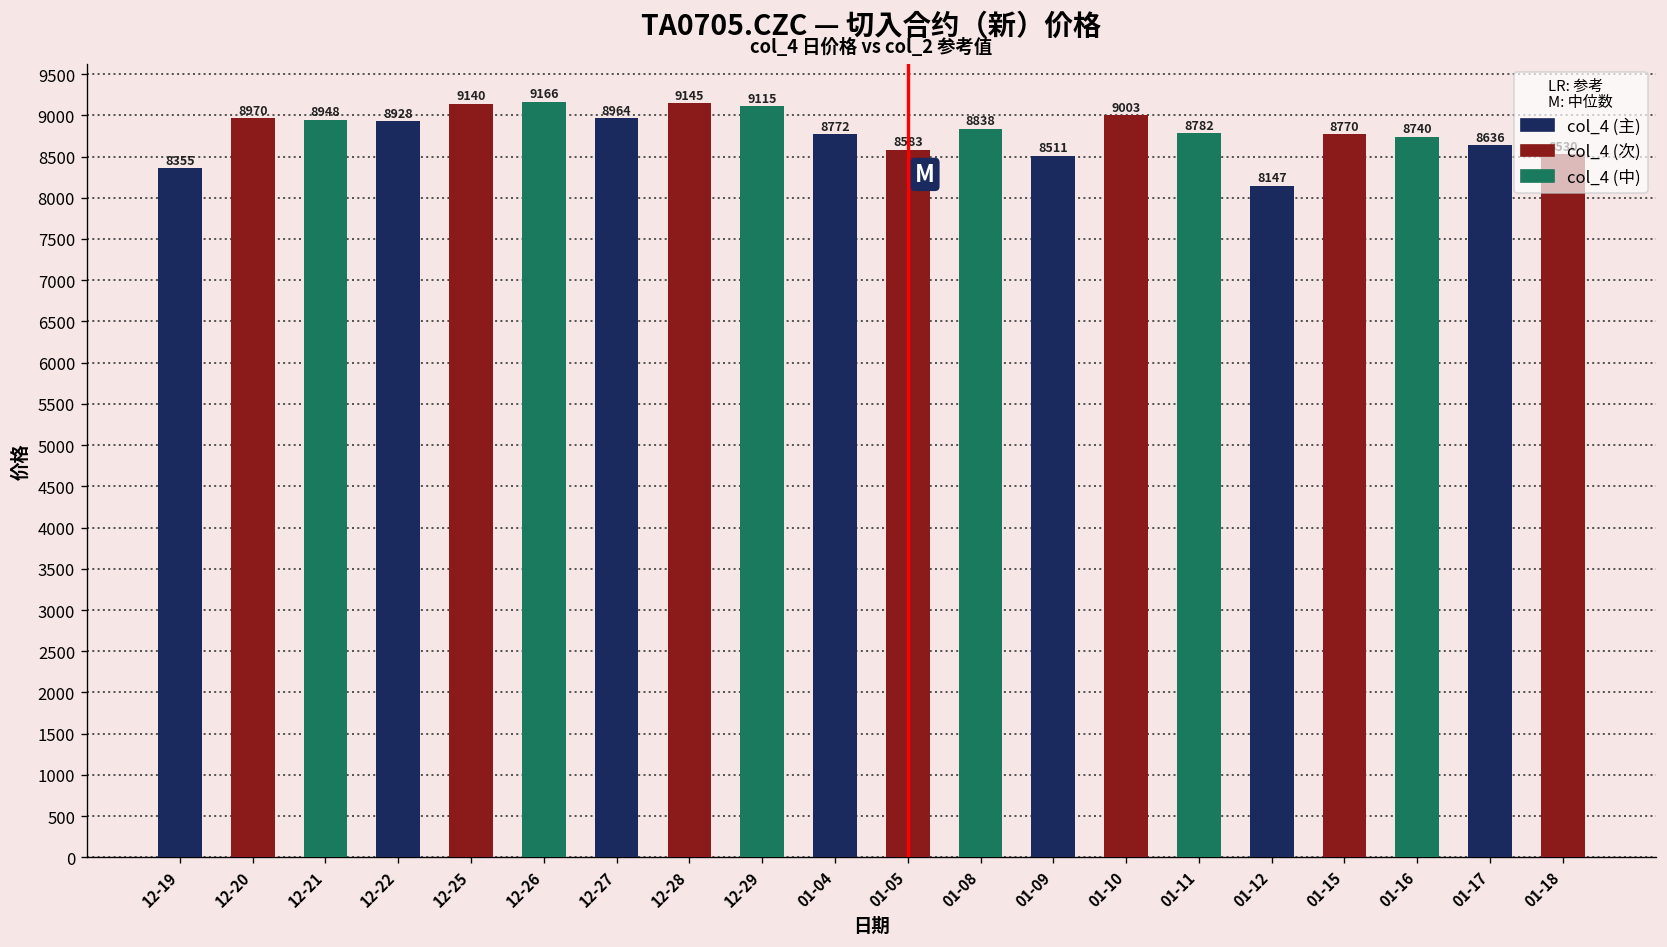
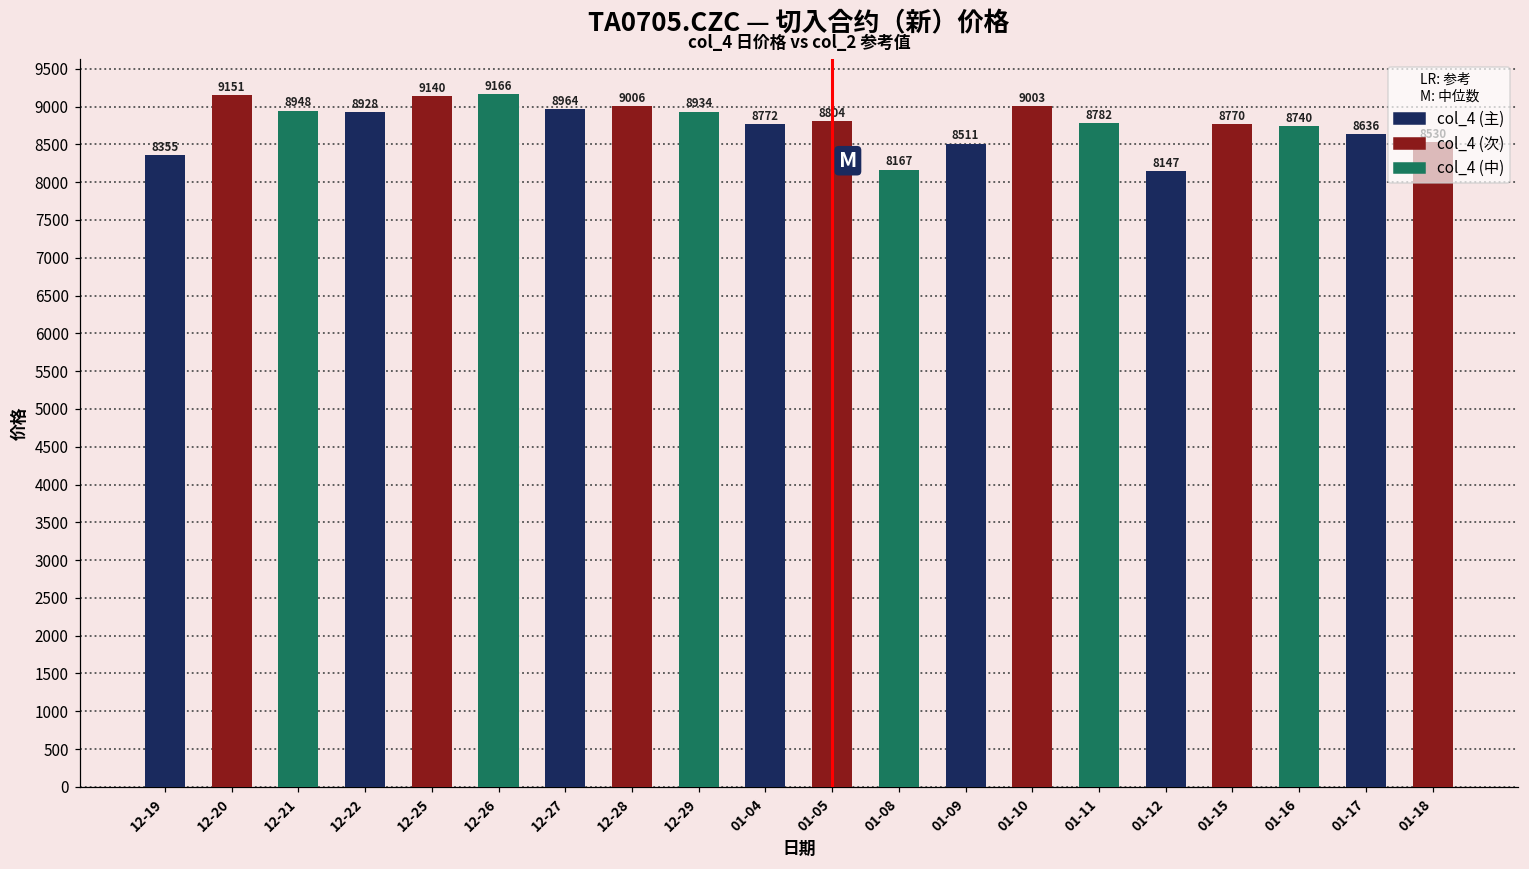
12-20: 8970 -> 9151
12-28: 9145 -> 9006
12-29: 9115 -> 8934
01-05: 8583 -> 8804
01-08: 8838 -> 8167
